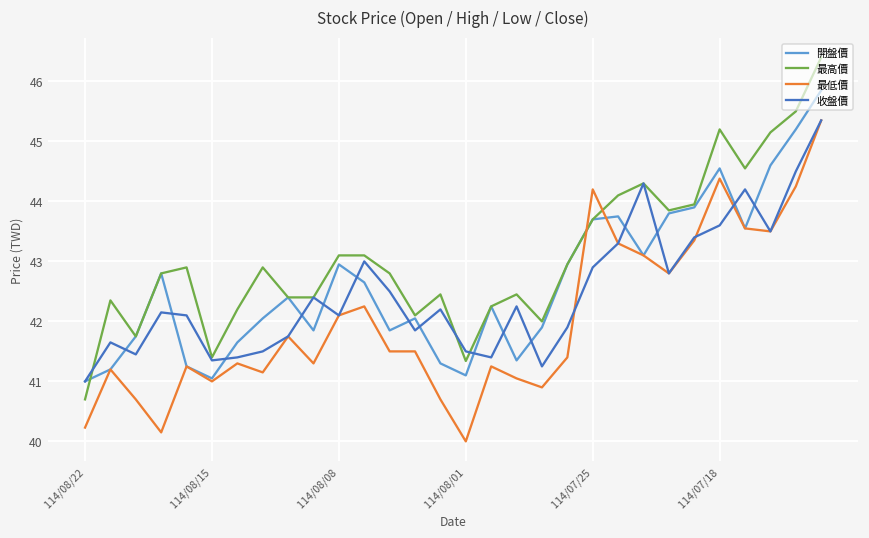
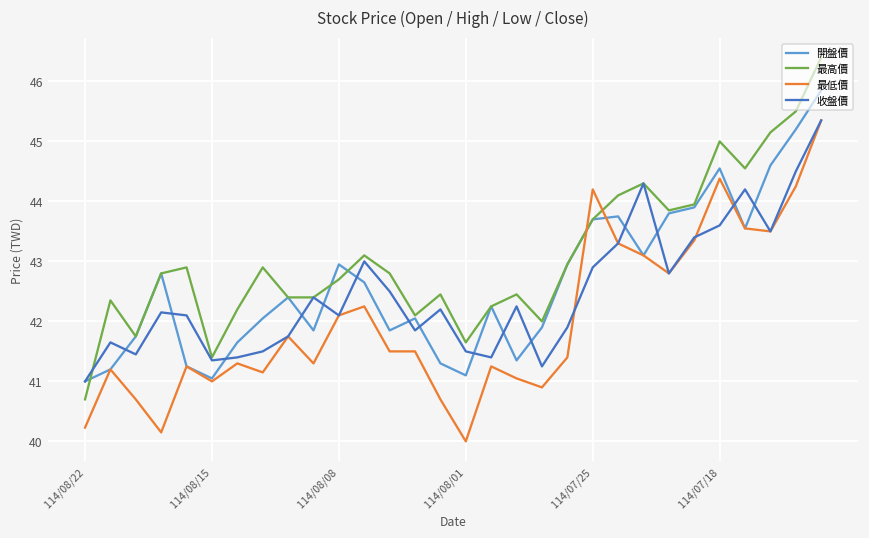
最高價, 114/08/08: 43.1 -> 42.7
最高價, 114/08/01: 41.3 -> 41.7
最高價, 114/07/18: 45.2 -> 45.0
